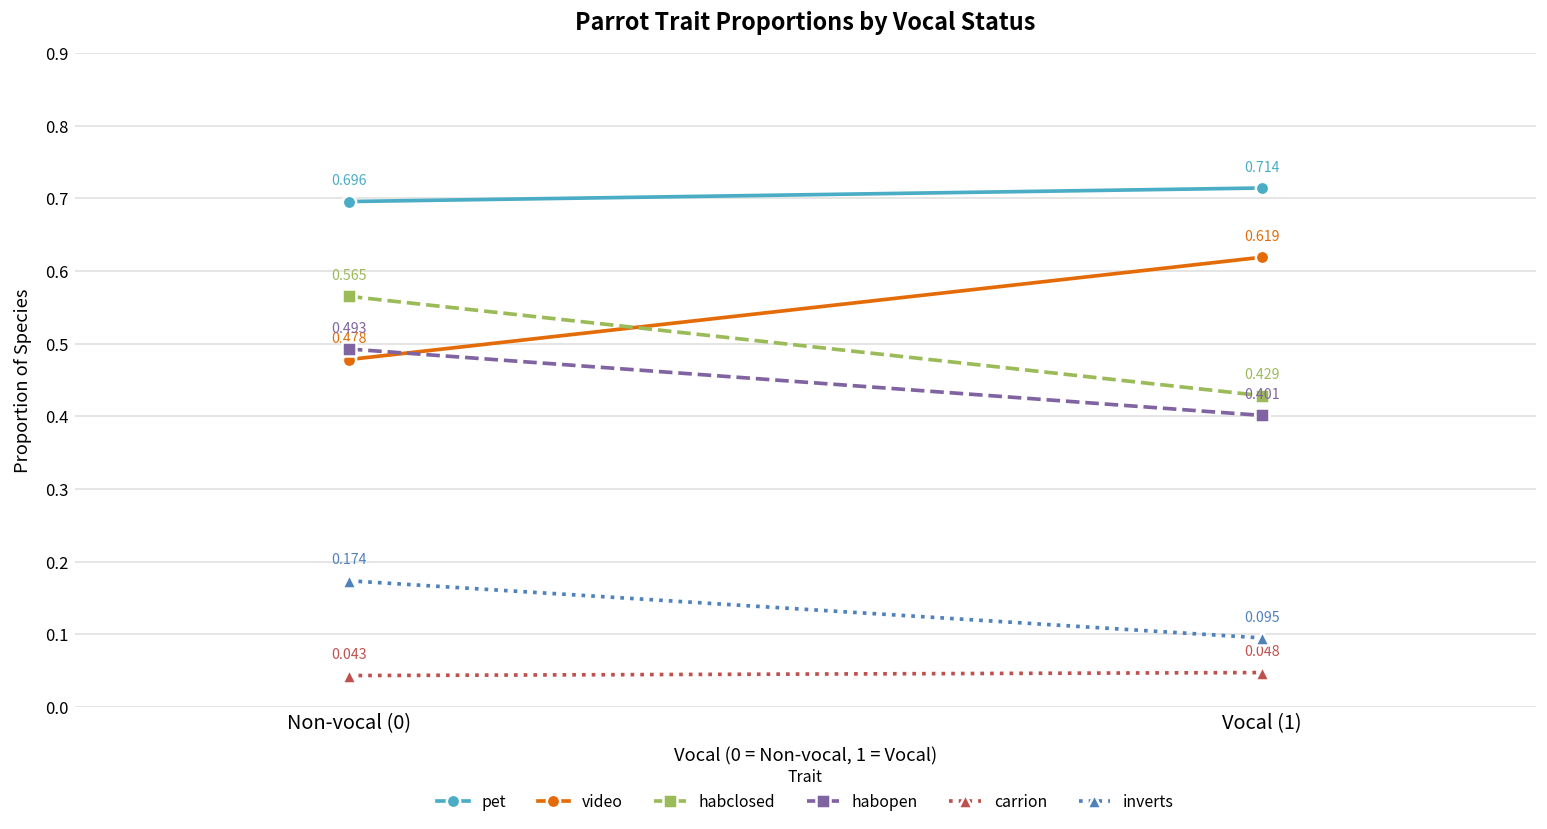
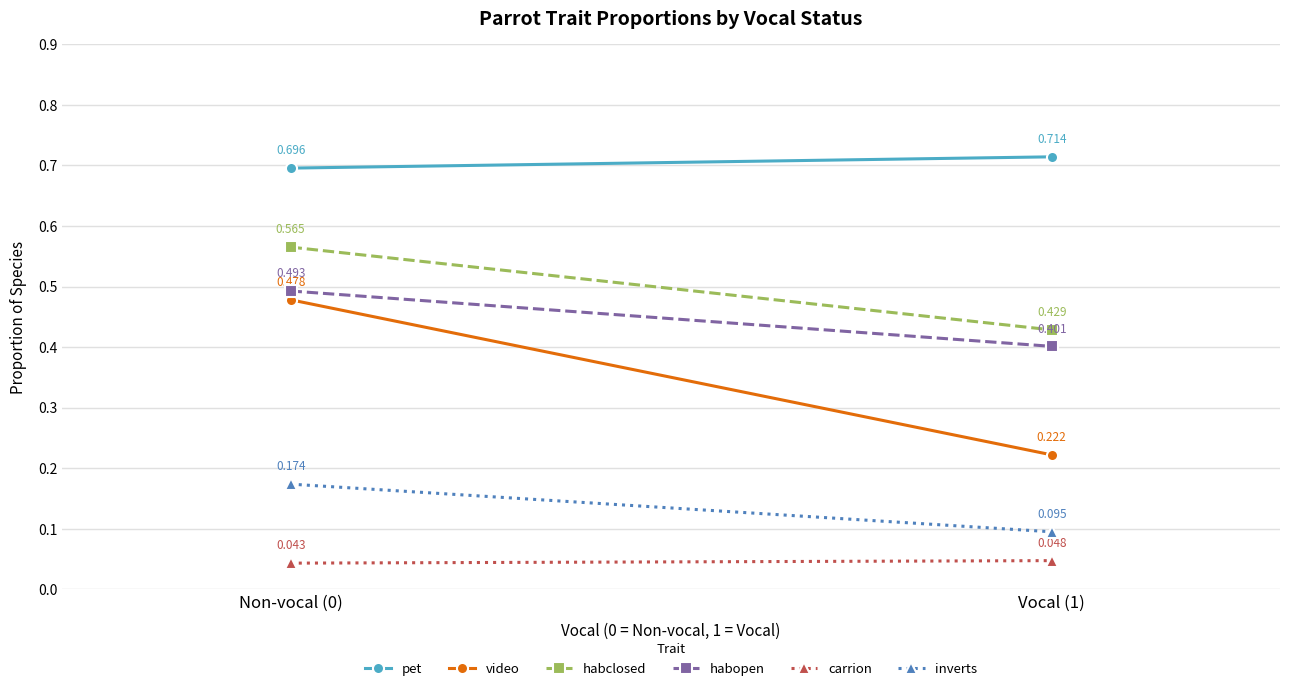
video, Vocal (1): 0.619 -> 0.222
